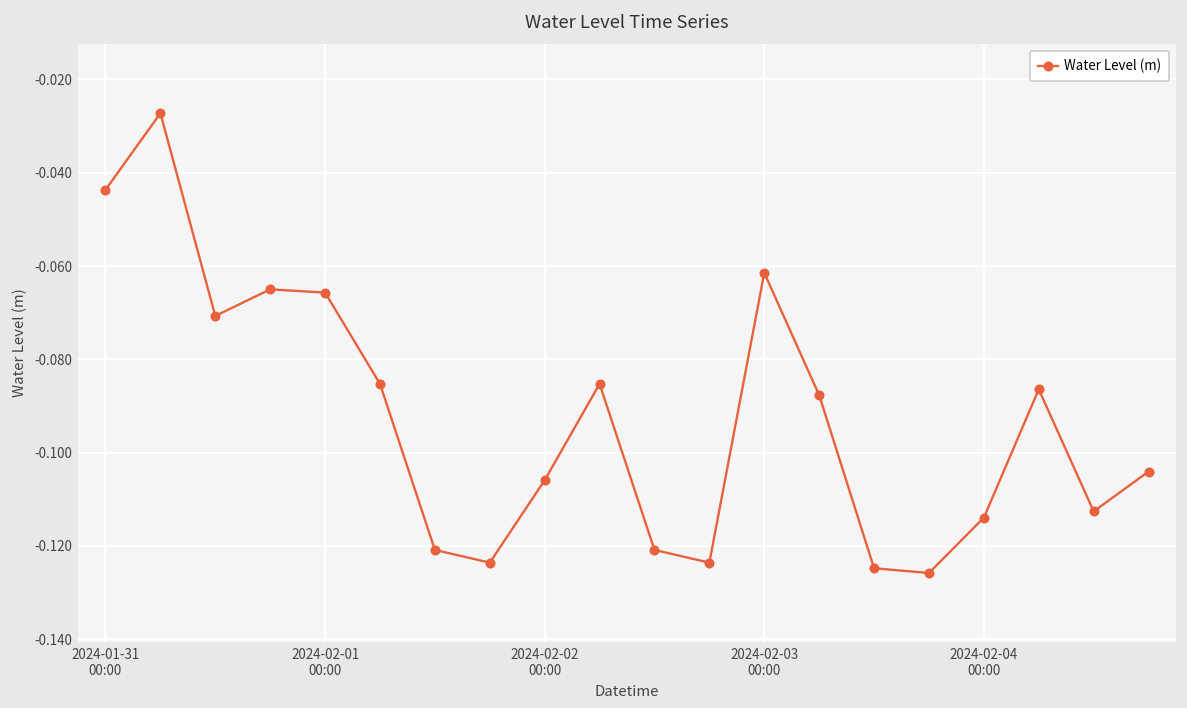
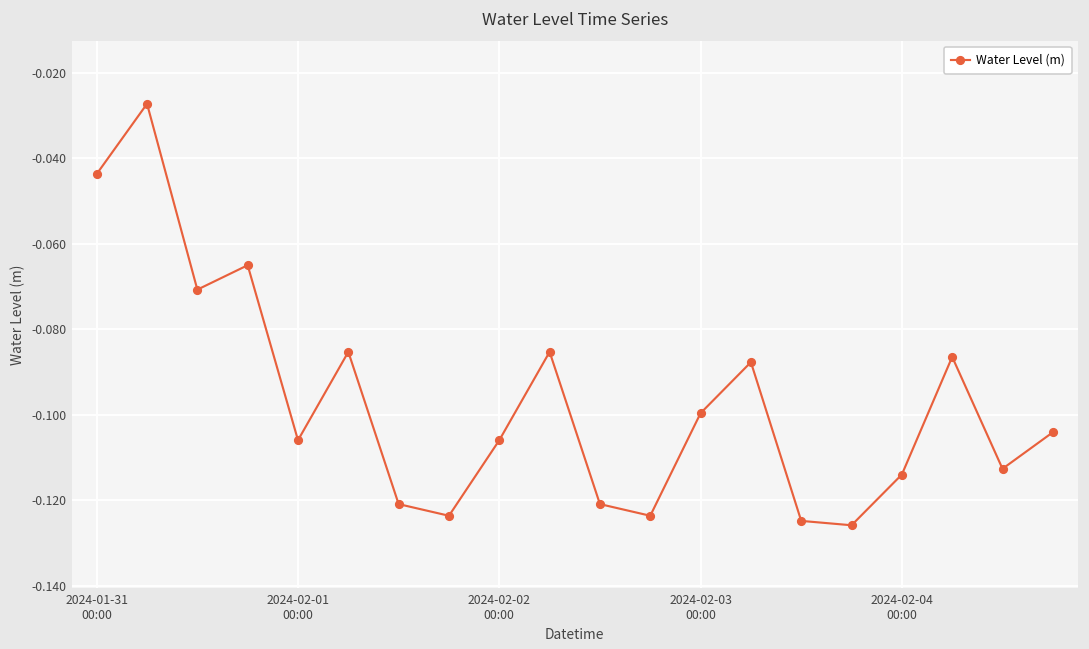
2024-02-01 00:00: -0.066 -> -0.106
2024-02-03 00:00: -0.061 -> -0.100
